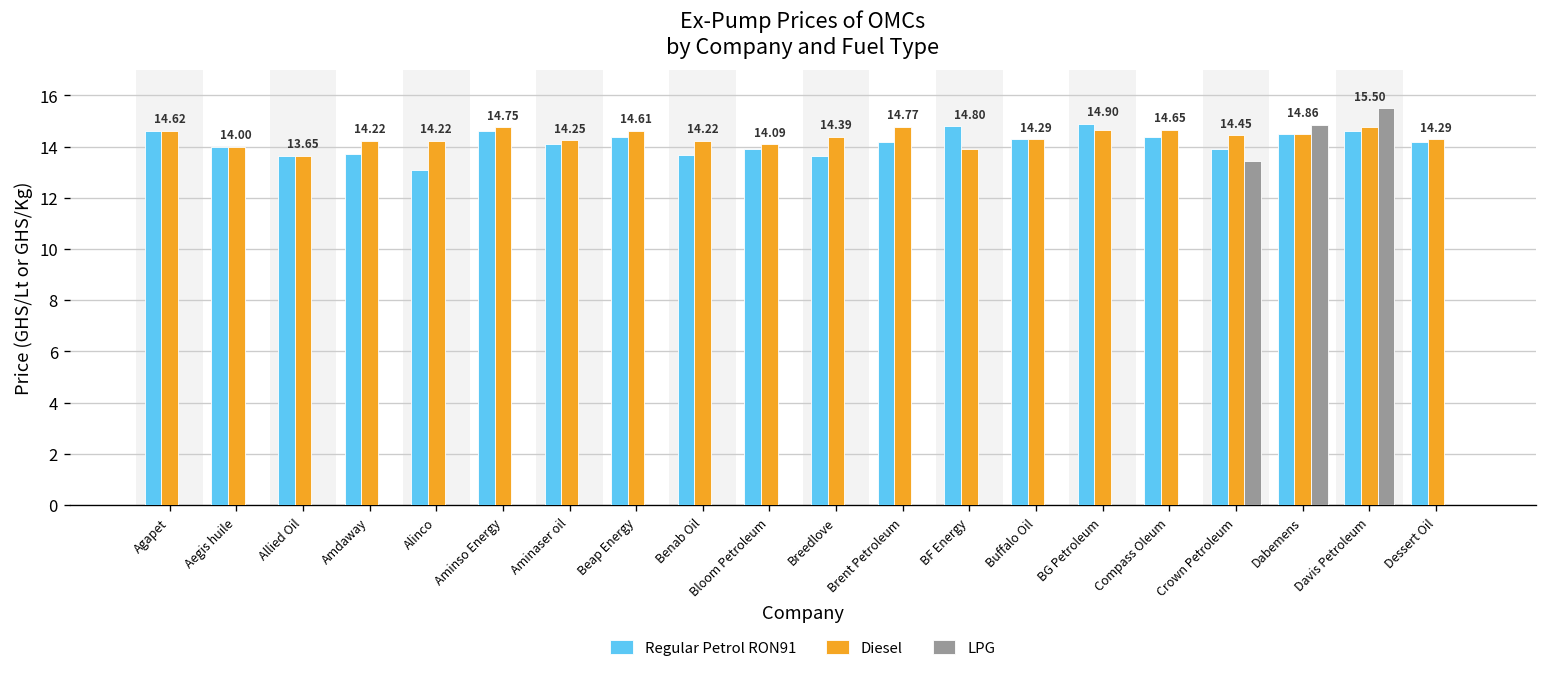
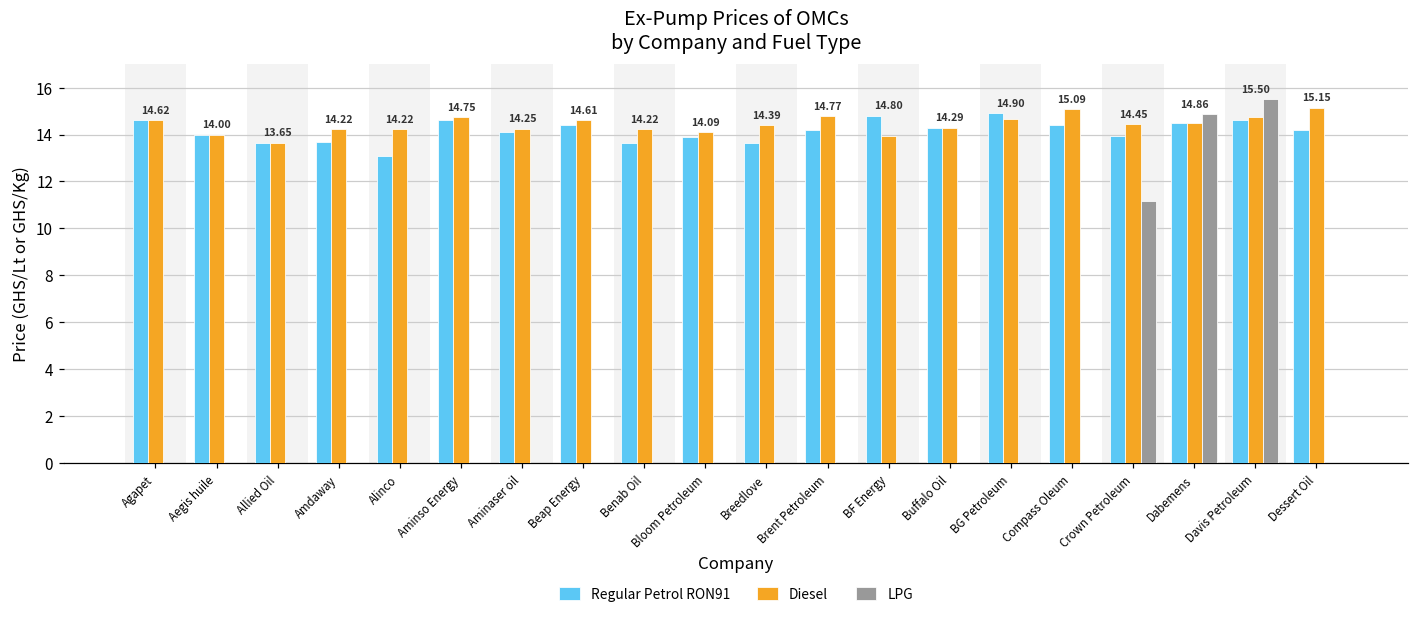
Diesel, Compass Oleum: 14.65 -> 15.09
LPG, Crown Petroleum: 13.4 -> 11.2
Diesel, Dessert Oil: 14.29 -> 15.15
